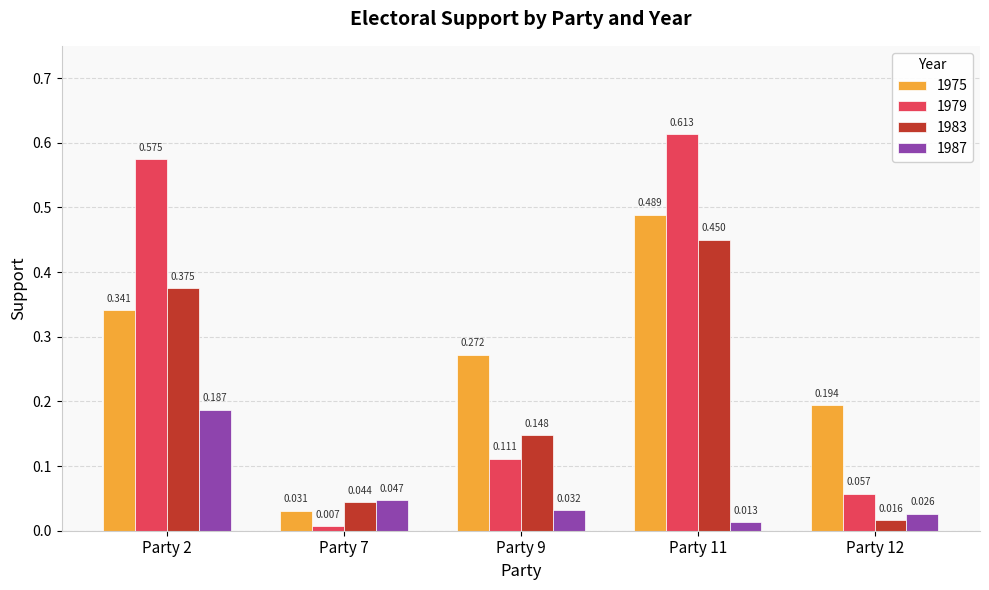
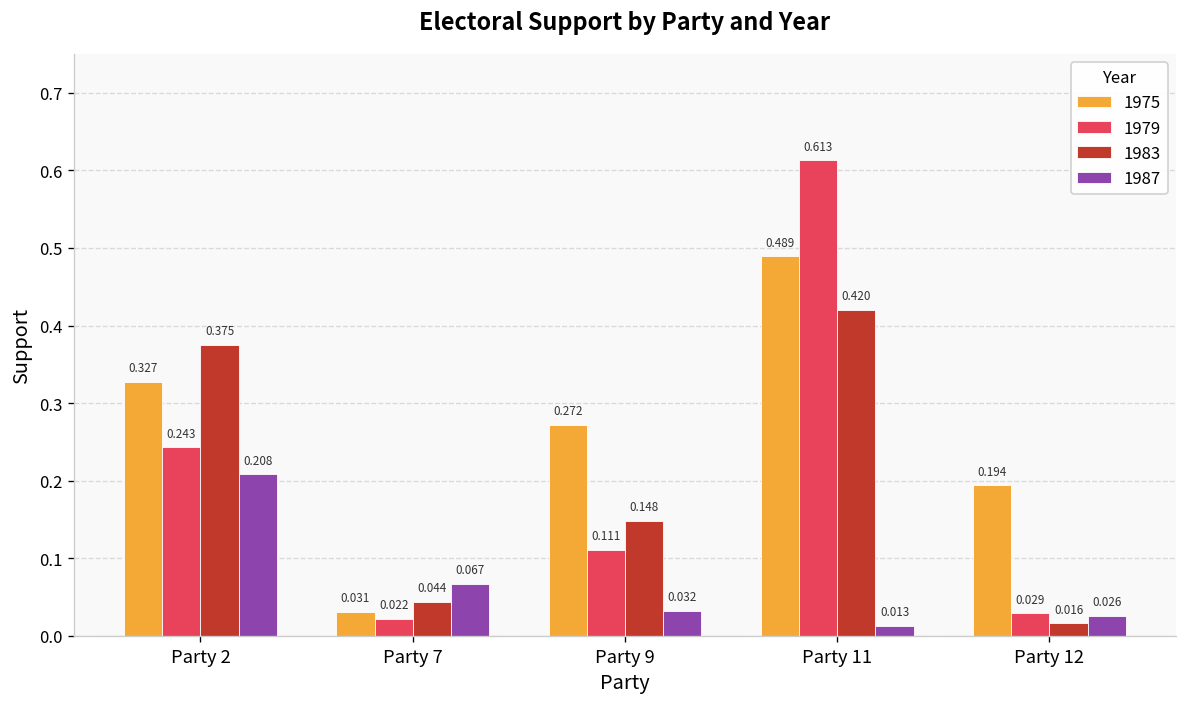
1975, Party 2: 0.341 -> 0.327
1979, Party 2: 0.575 -> 0.243
1987, Party 2: 0.187 -> 0.208
1979, Party 7: 0.007 -> 0.022
1987, Party 7: 0.047 -> 0.067
1983, Party 11: 0.450 -> 0.420
1979, Party 12: 0.057 -> 0.029
